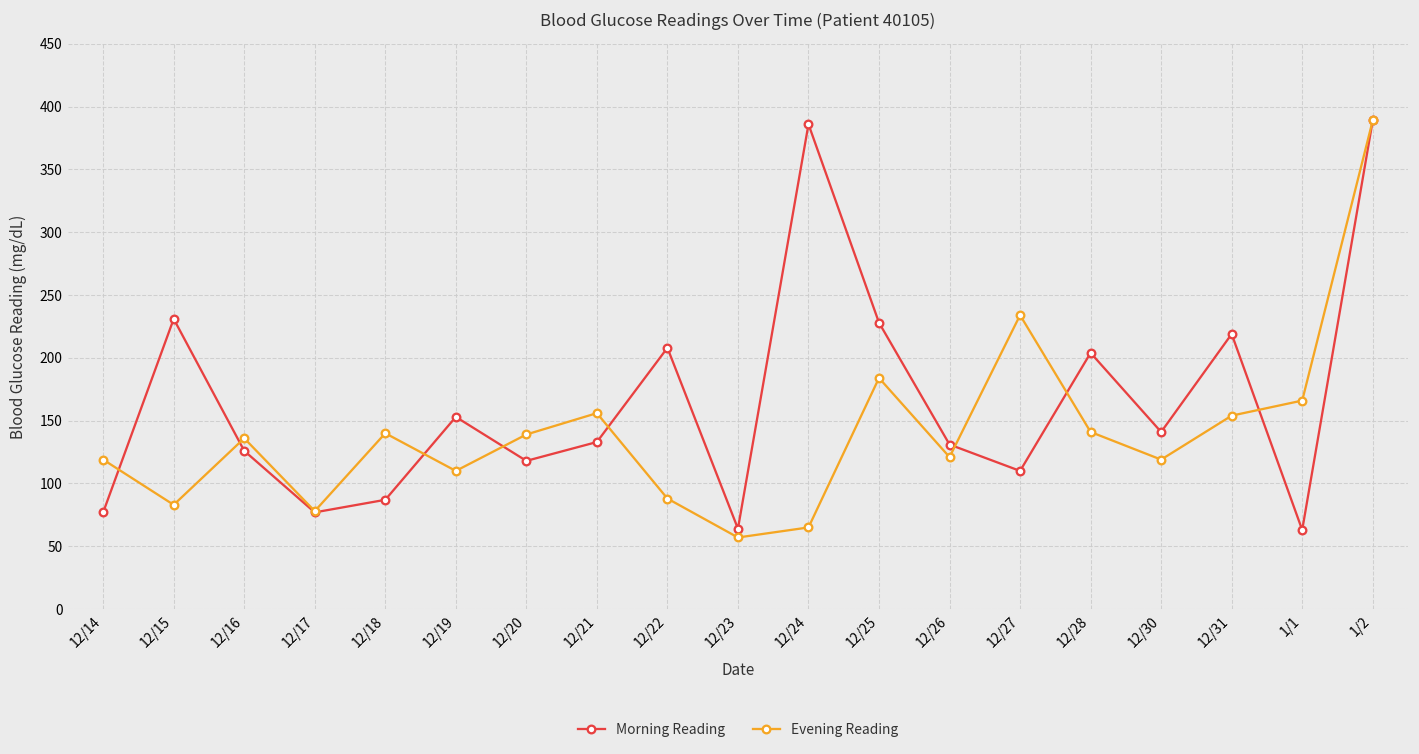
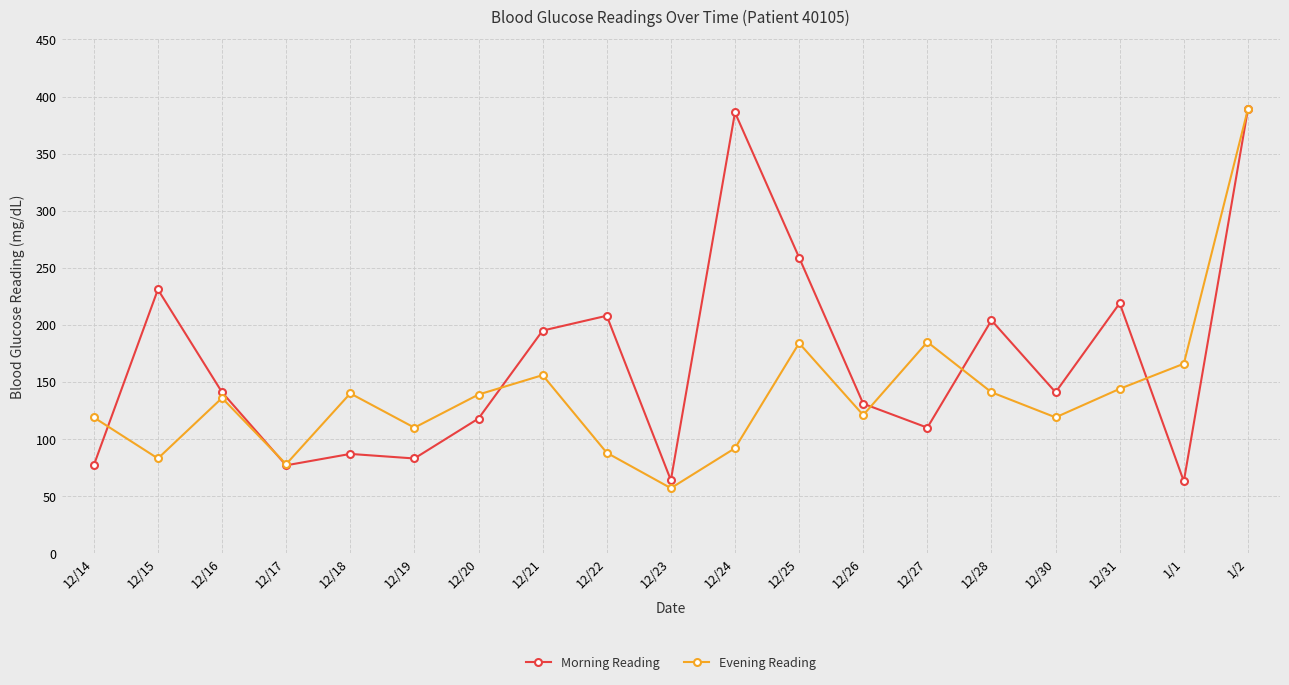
Morning Reading, 12/16: 126 -> 141
Morning Reading, 12/19: 153 -> 83
Morning Reading, 12/21: 133 -> 195
Evening Reading, 12/24: 65 -> 92
Morning Reading, 12/25: 228 -> 259
Evening Reading, 12/27: 234 -> 185
Evening Reading, 12/31: 154 -> 144
